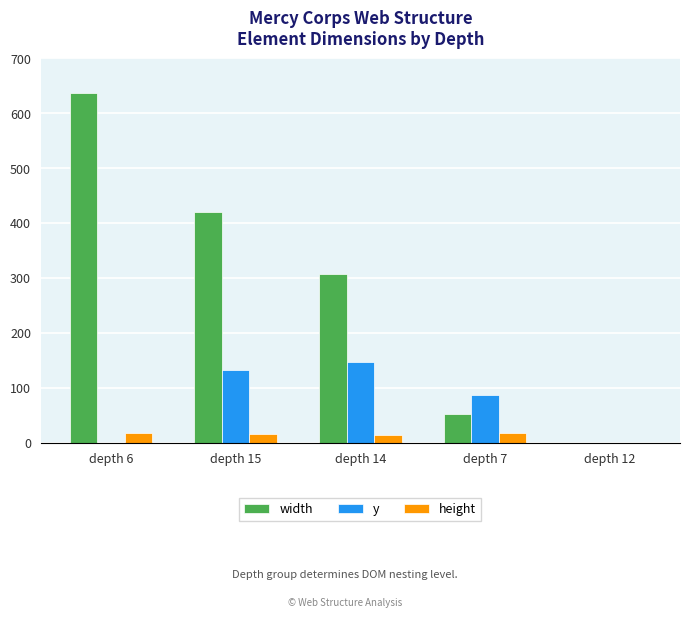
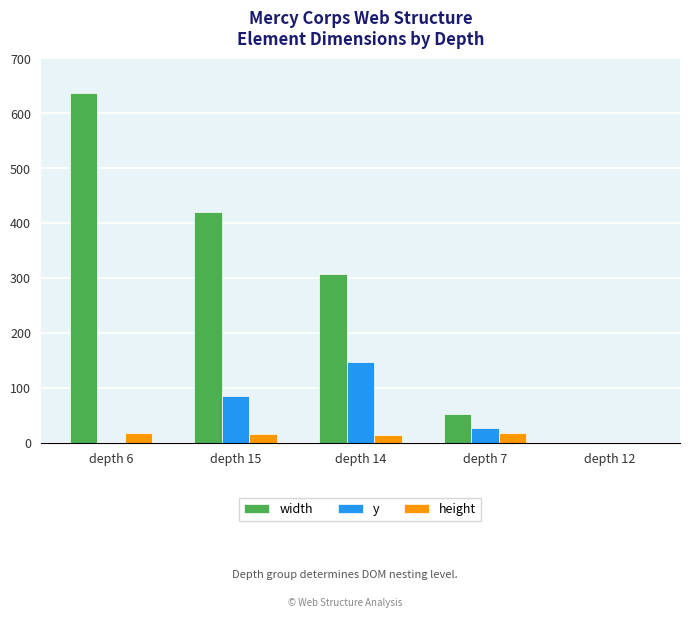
y, depth 15: 130 -> 90
y, depth 7: 90 -> 30
